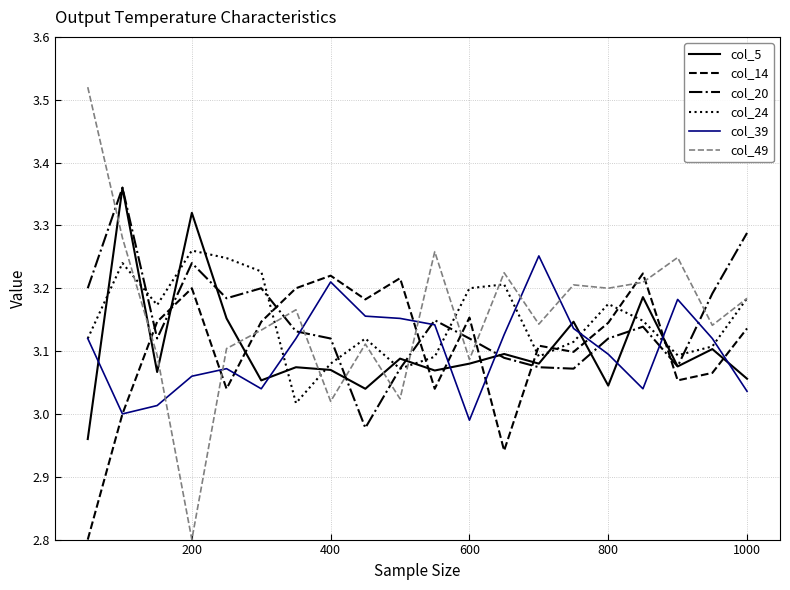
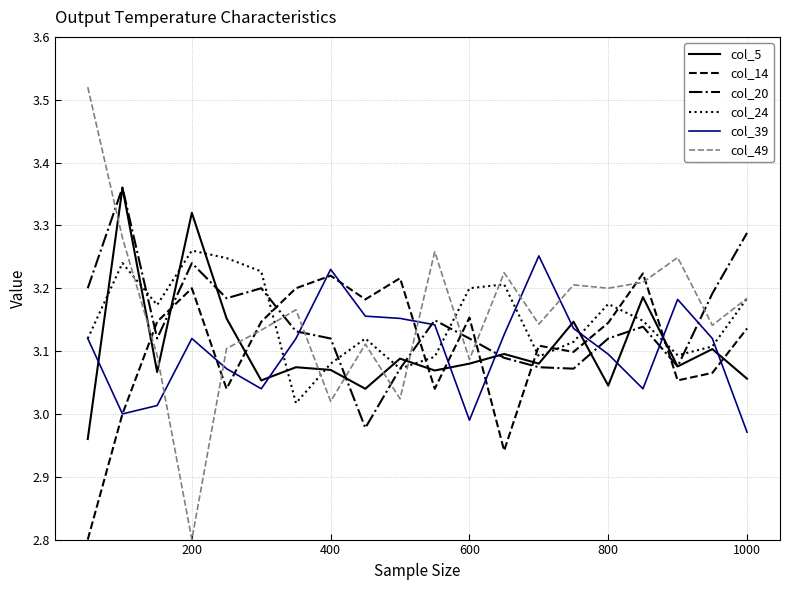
col_39, 200: 3.06 -> 3.12
col_39, 400: 3.21 -> 3.23
col_39, 1000: 3.04 -> 2.97
